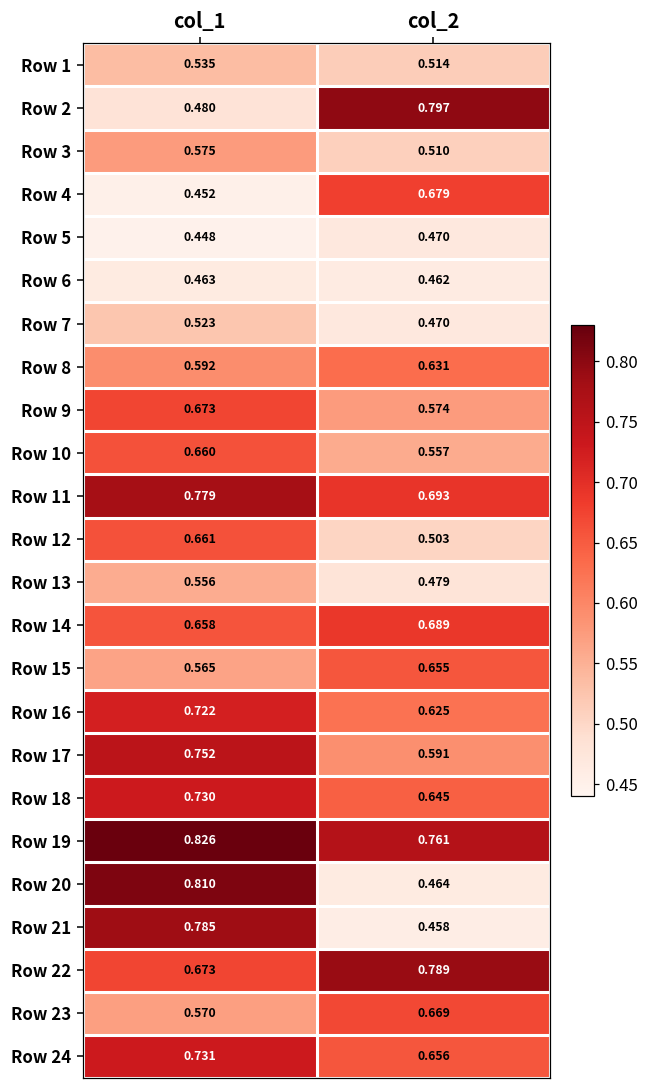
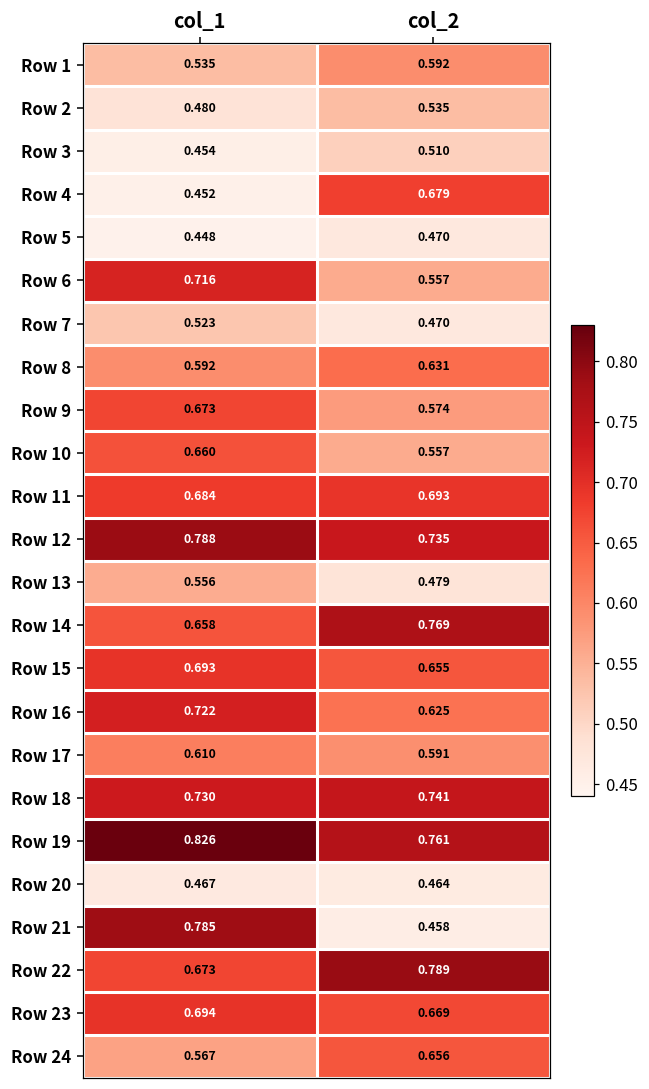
Row 1, col_2: 0.514 -> 0.592
Row 2, col_2: 0.797 -> 0.535
Row 3, col_1: 0.575 -> 0.454
Row 6, col_1: 0.463 -> 0.716
Row 6, col_2: 0.462 -> 0.557
Row 11, col_1: 0.779 -> 0.684
Row 12, col_1: 0.661 -> 0.788
Row 12, col_2: 0.503 -> 0.735
Row 14, col_2: 0.689 -> 0.769
Row 15, col_1: 0.565 -> 0.693
Row 17, col_1: 0.752 -> 0.610
Row 18, col_2: 0.645 -> 0.741
Row 20, col_1: 0.810 -> 0.467
Row 23, col_1: 0.570 -> 0.694
Row 24, col_1: 0.731 -> 0.567
